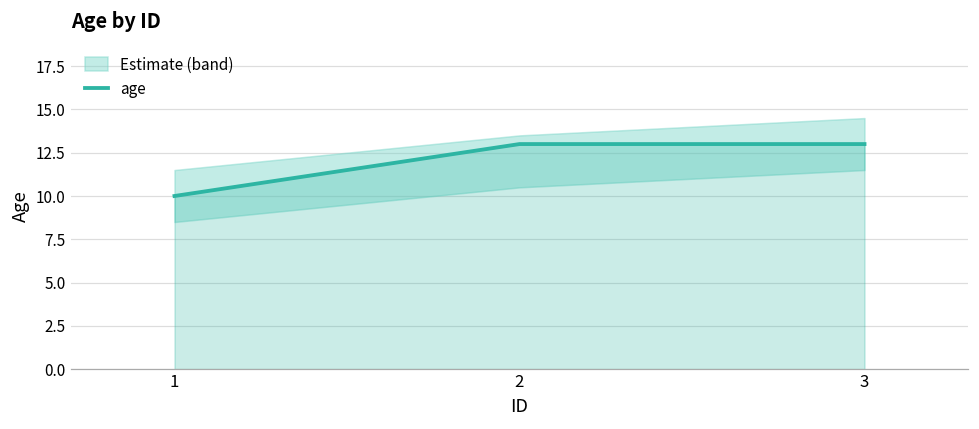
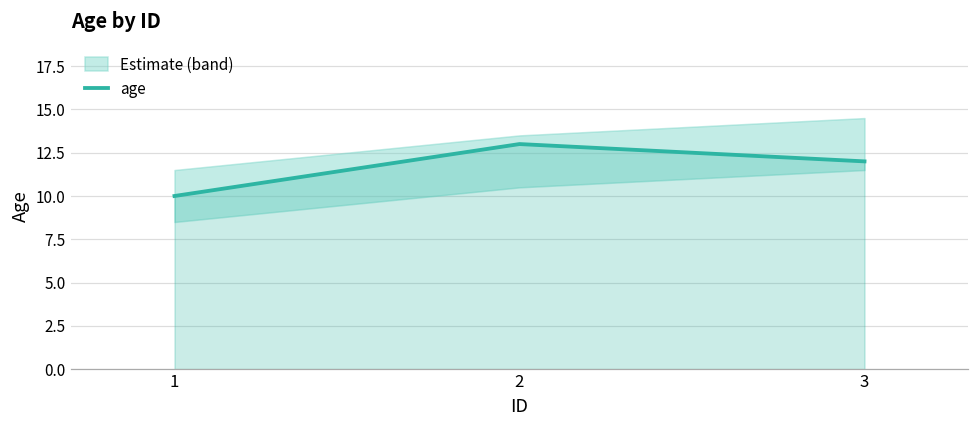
age, 3: 13 -> 12
